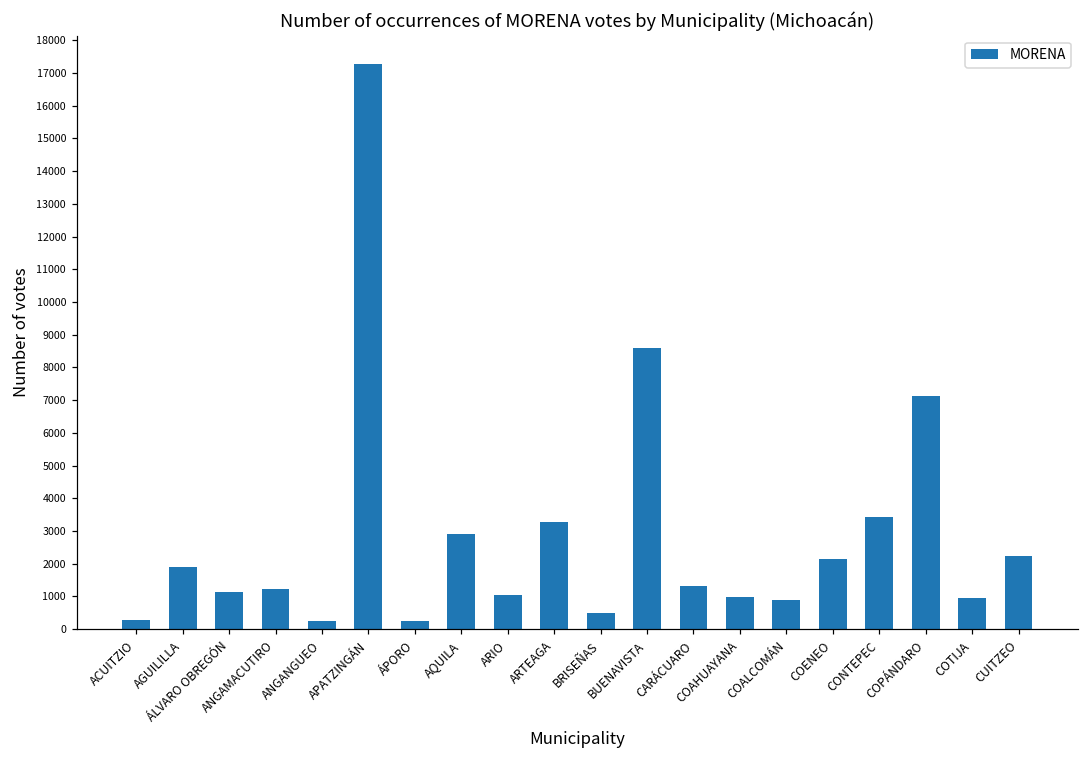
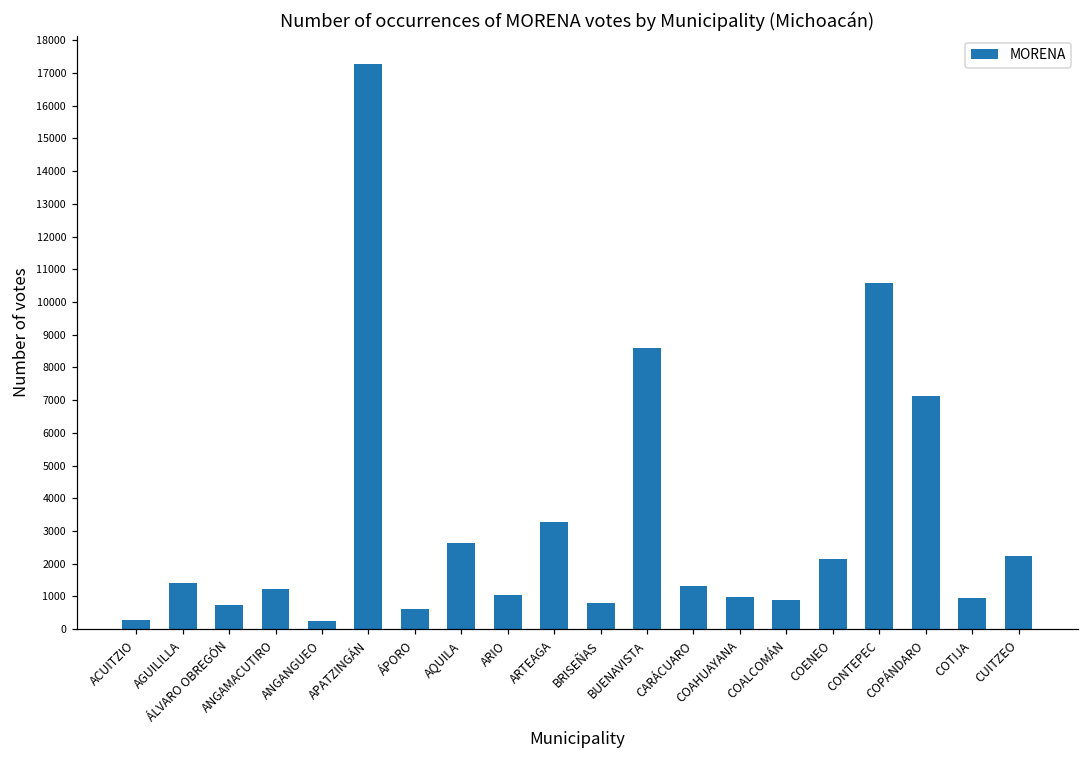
AGUILILLA: 1900 -> 1400
ÁLVARO OBREGÓN: 1100 -> 700
ÁPORO: 300 -> 600
AQUILA: 2900 -> 2600
BRISEÑAS: 500 -> 800
CONTEPEC: 3400 -> 10600
